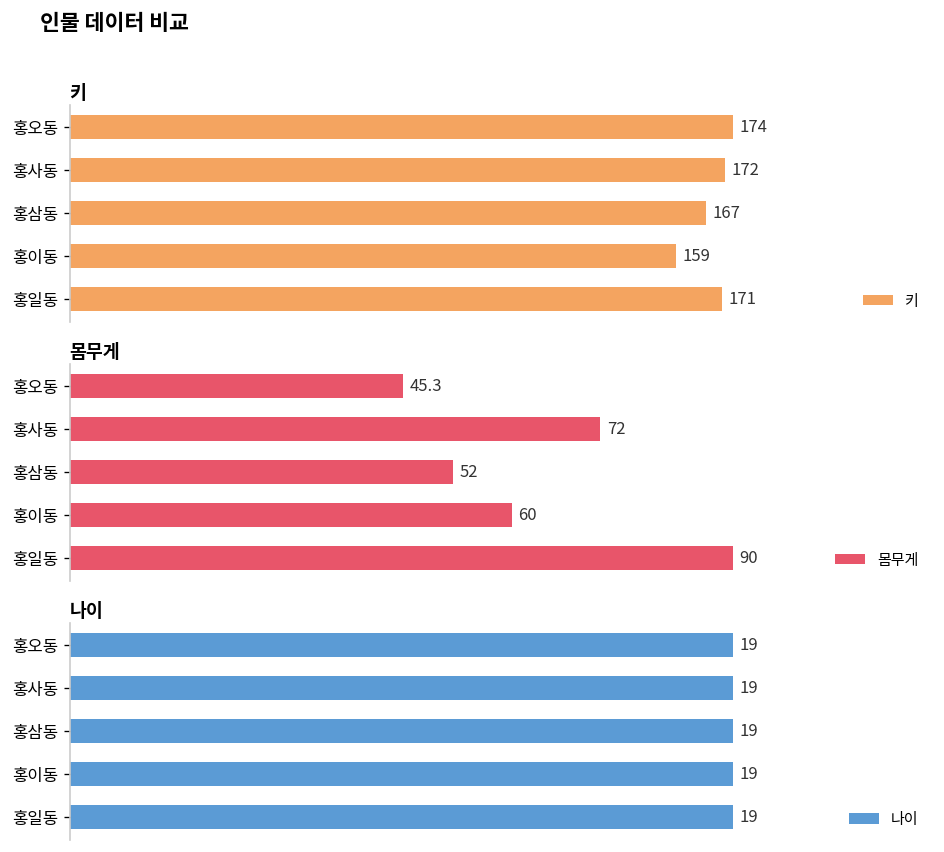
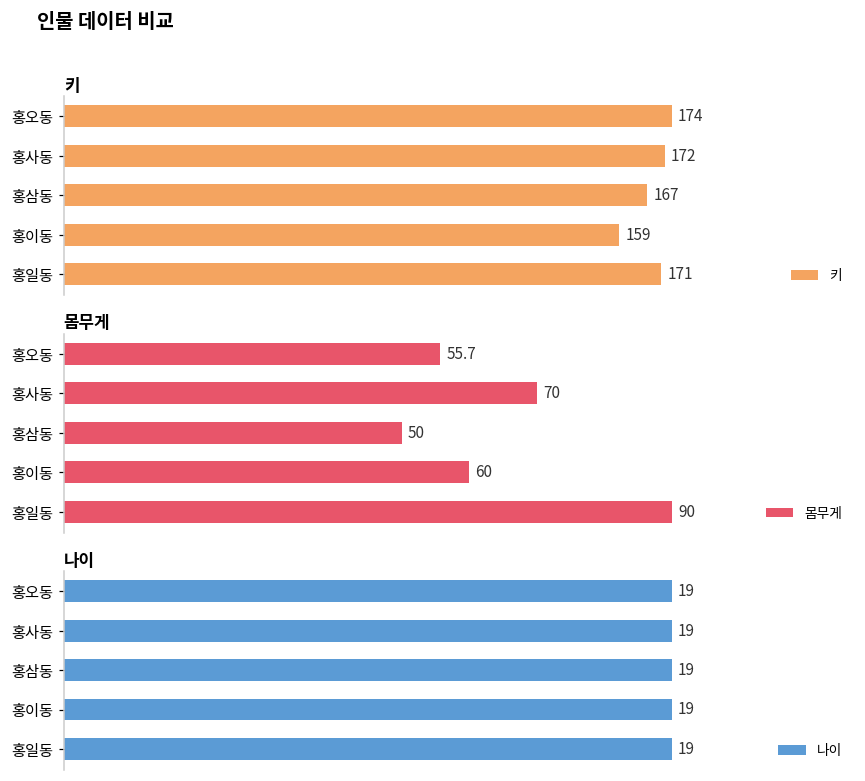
몸무게, 몸무게, 홍오동: 45.3 -> 55.7
몸무게, 몸무게, 홍사동: 72 -> 70
몸무게, 몸무게, 홍삼동: 52 -> 50
